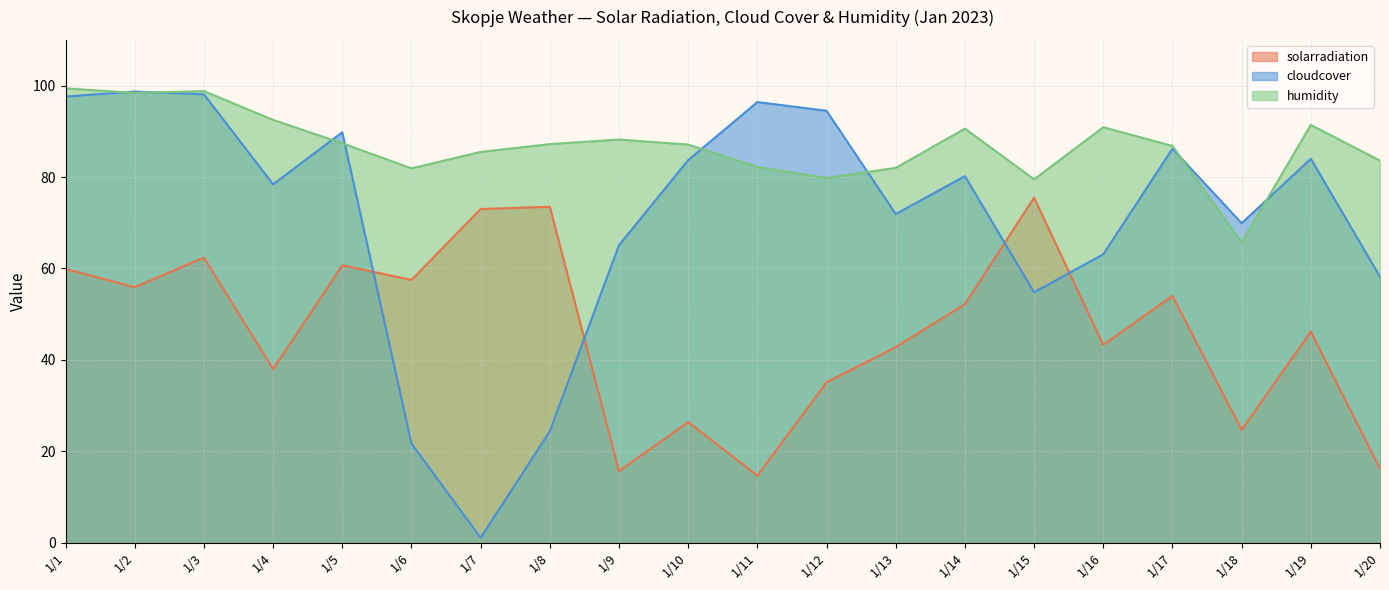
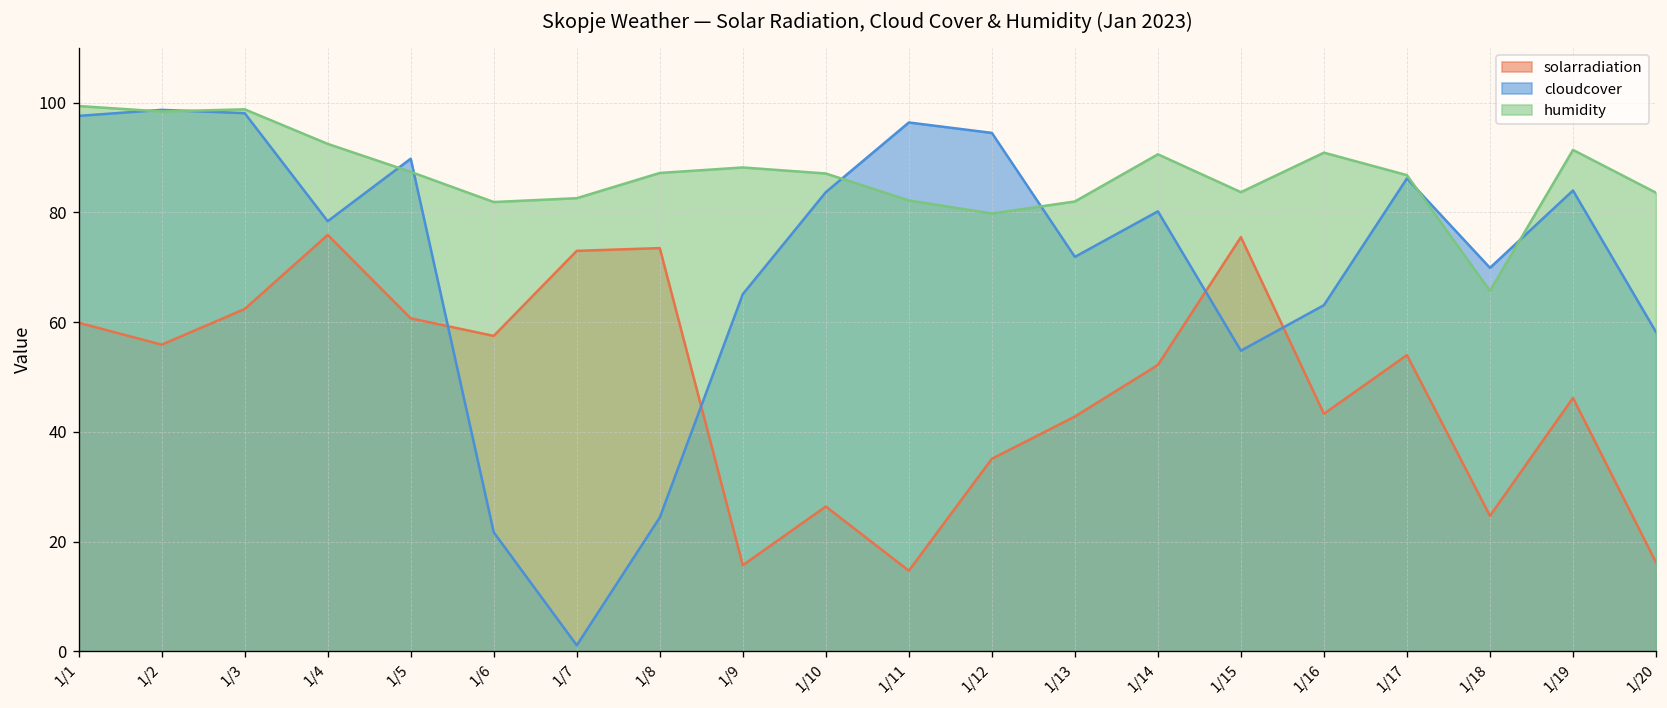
solarradiation, 1/4: 38 -> 76
humidity, 1/7: 86 -> 83
humidity, 1/15: 80 -> 84
